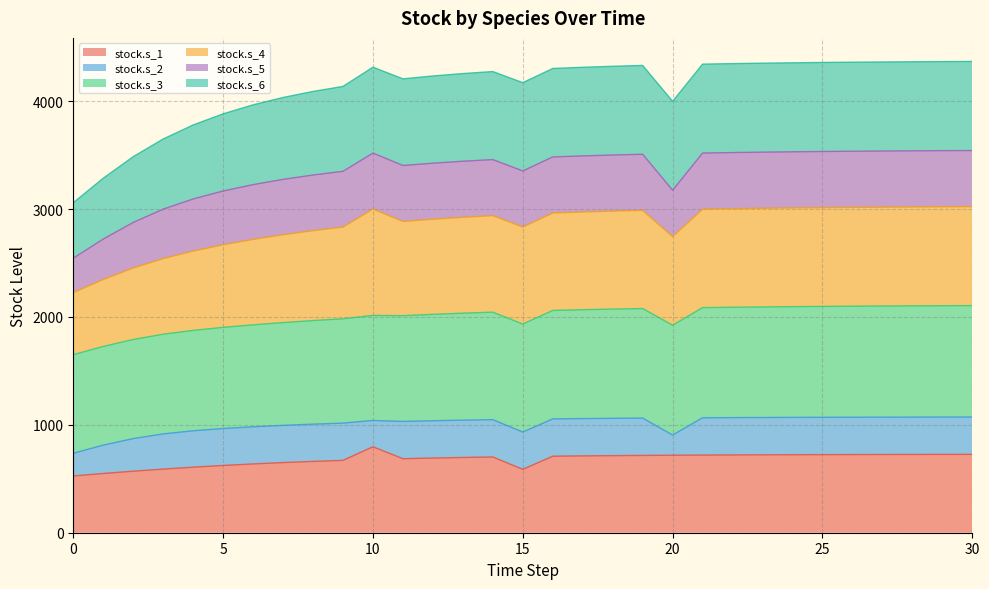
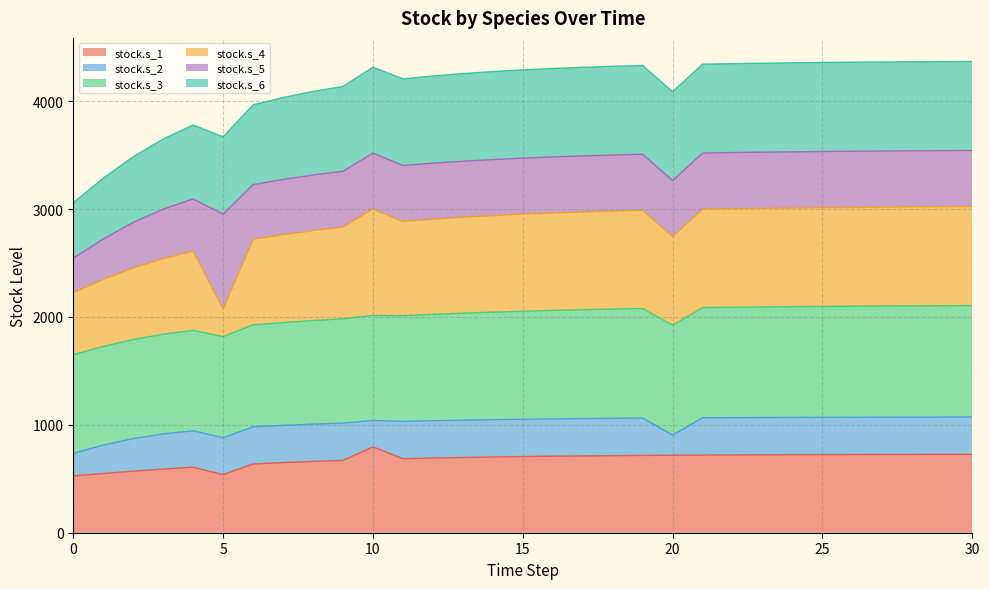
stock.s_1, 5: 620 -> 540
stock.s_4, 5: 770 -> 250
stock.s_5, 5: 500 -> 880
stock.s_1, 15: 590 -> 710
stock.s_5, 20: 430 -> 520
